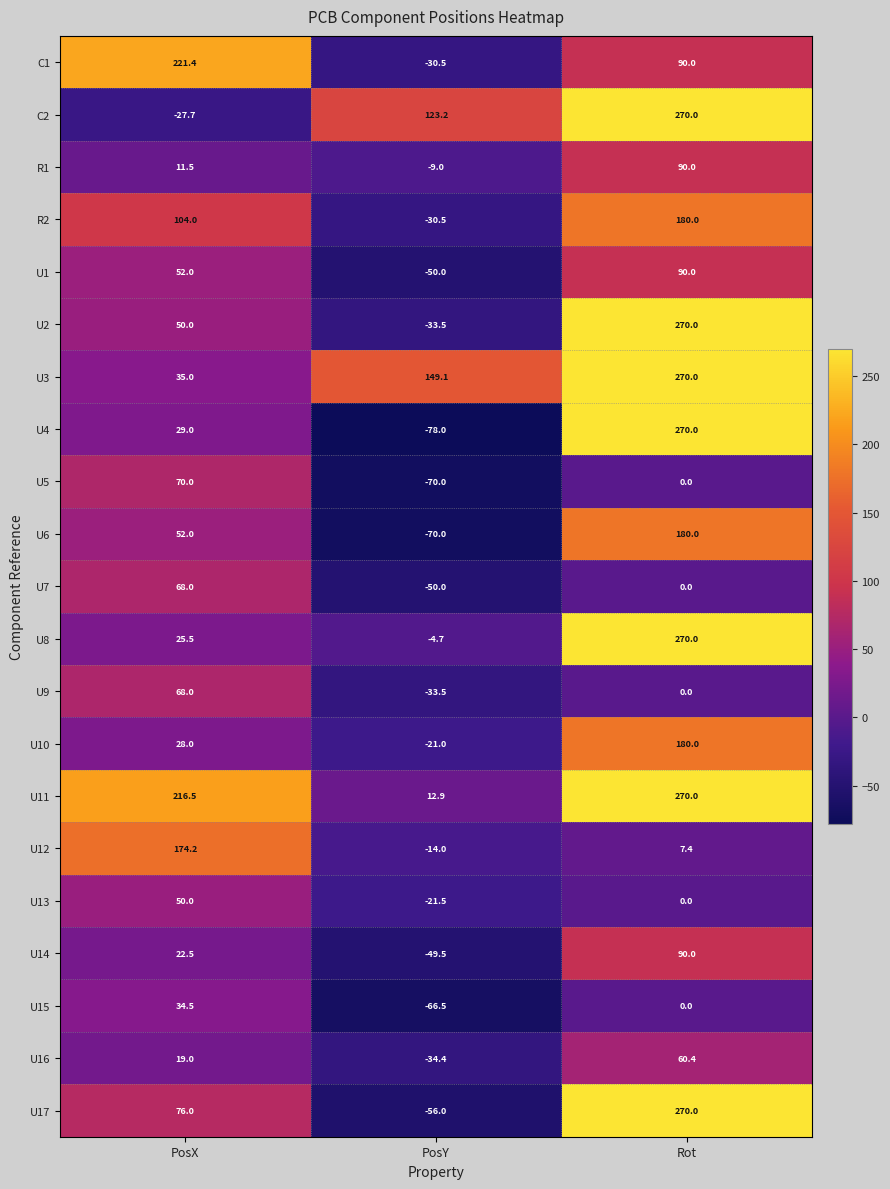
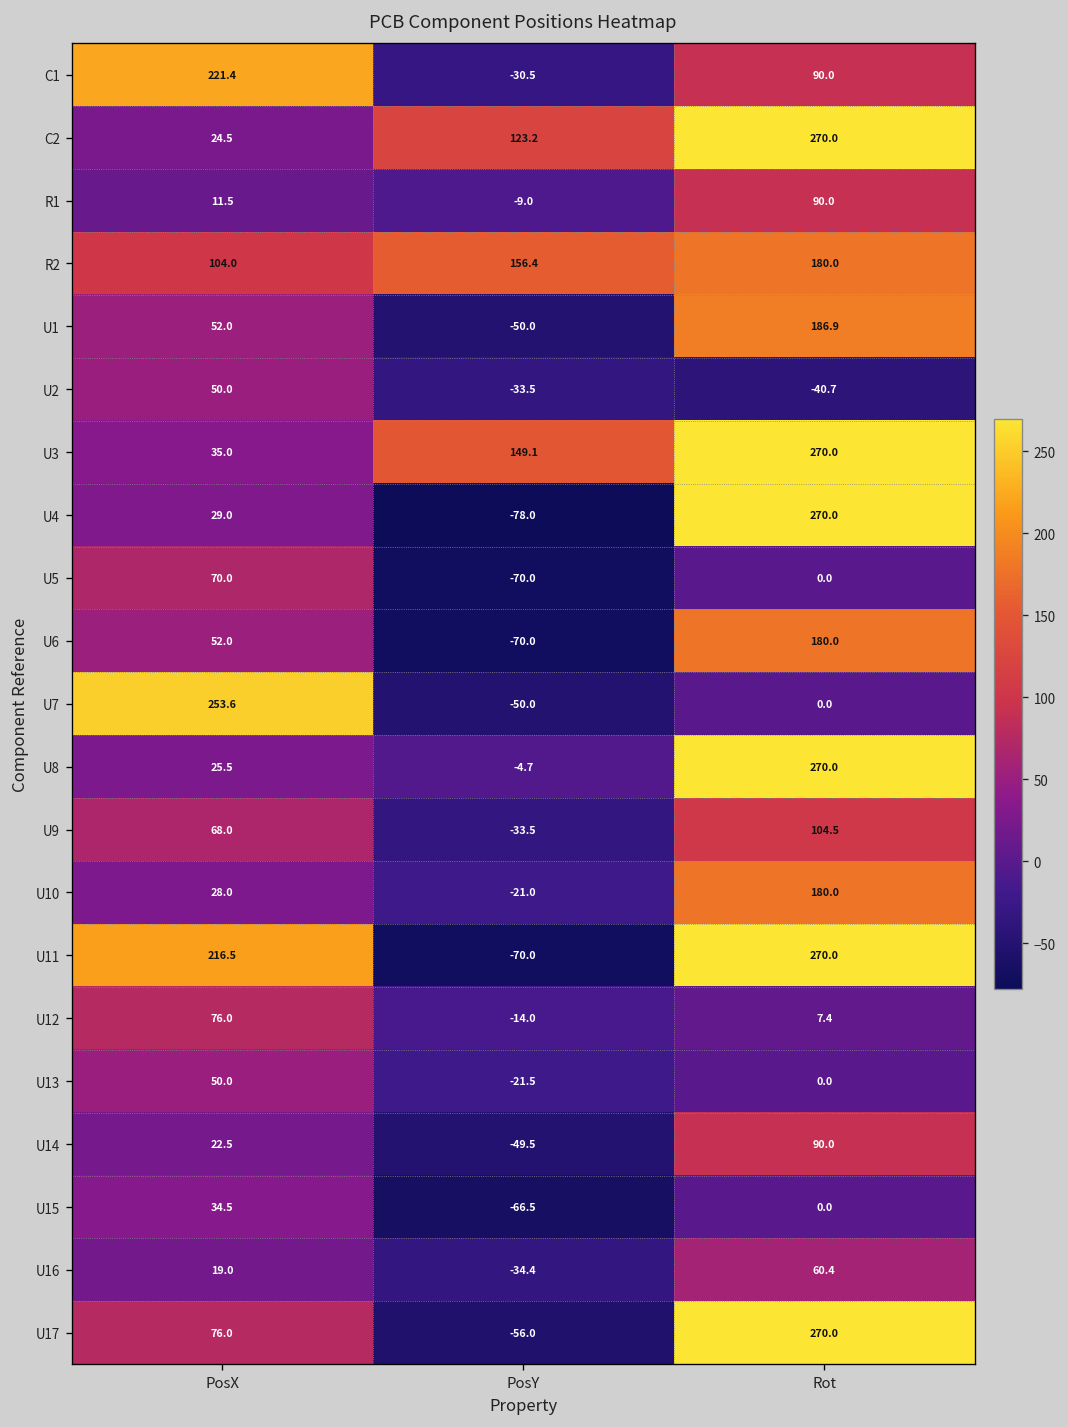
C2, PosX: -27.7 -> 24.5
R2, PosY: -30.5 -> 156.4
U1, Rot: 90.0 -> 186.9
U2, Rot: 270.0 -> -40.7
U7, PosX: 68.0 -> 253.6
U9, Rot: 0.0 -> 104.5
U11, PosY: 12.9 -> -70.0
U12, PosX: 174.2 -> 76.0
